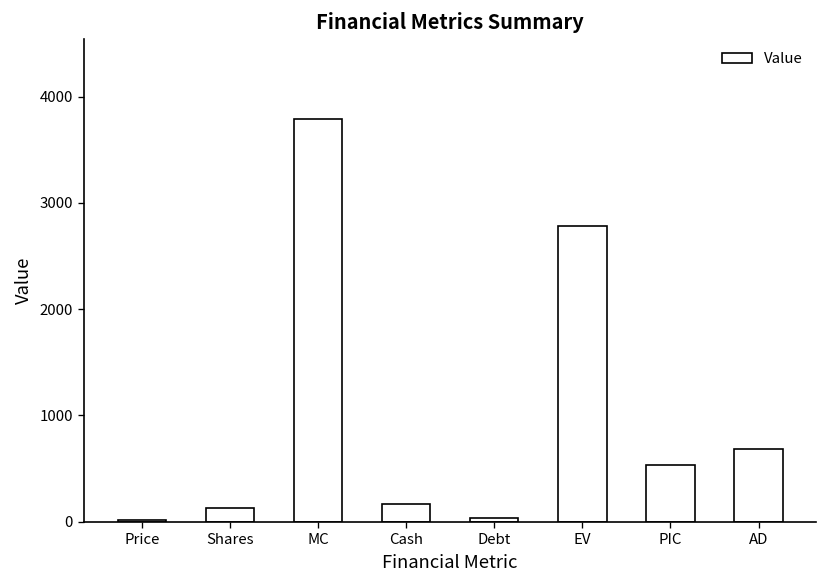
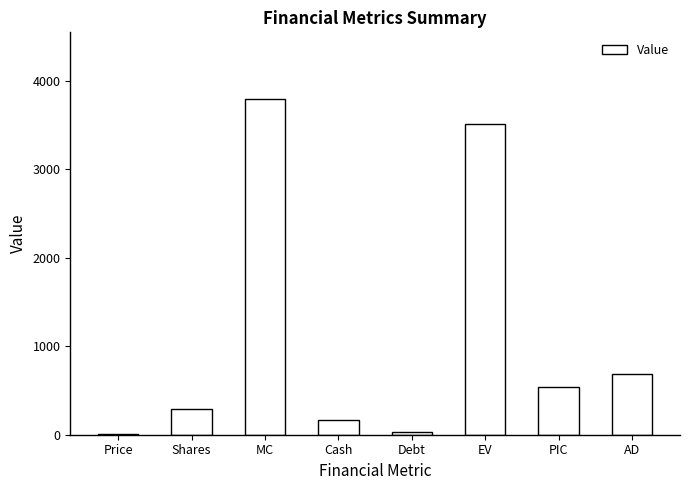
Shares: 100 -> 300
EV: 2800 -> 3500
